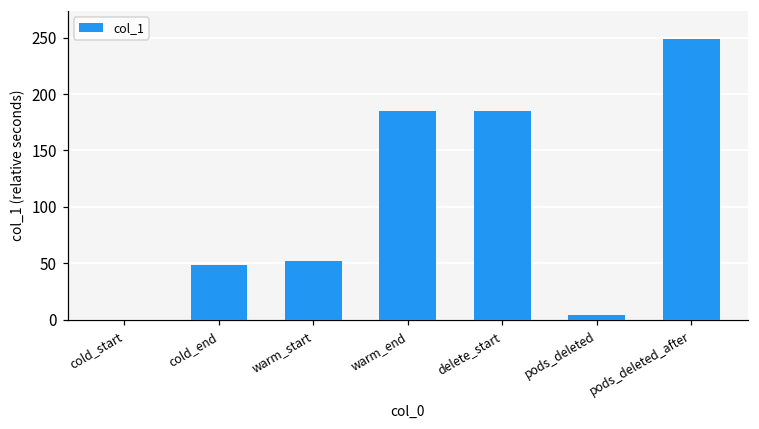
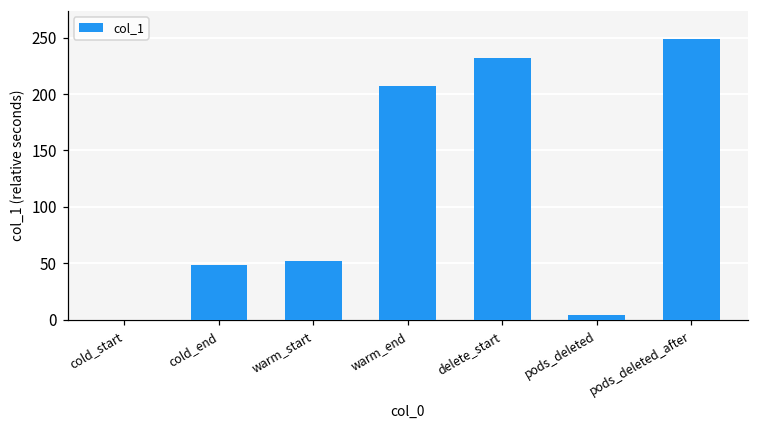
warm_end: 185 -> 207
delete_start: 185 -> 232
